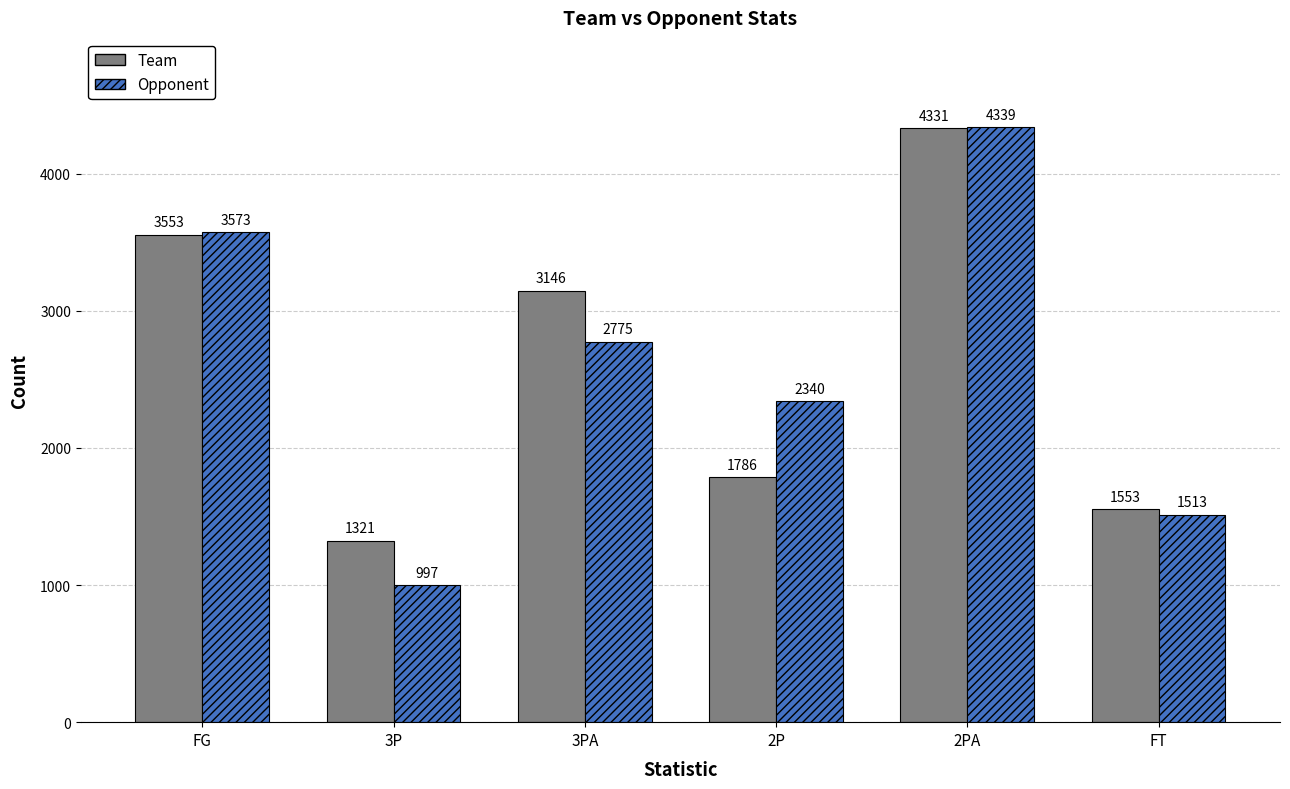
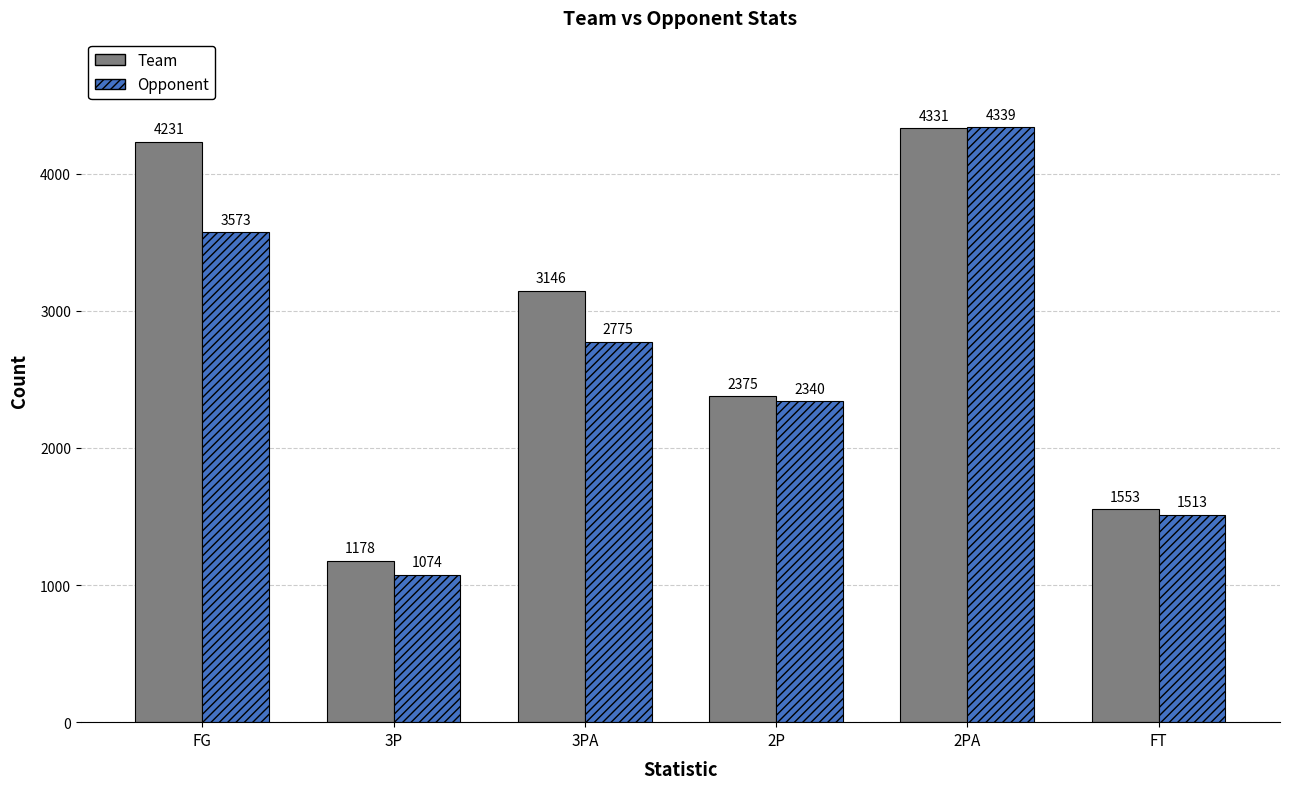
Team, FG: 3553 -> 4231
Team, 3P: 1321 -> 1178
Opponent, 3P: 997 -> 1074
Team, 2P: 1786 -> 2375
